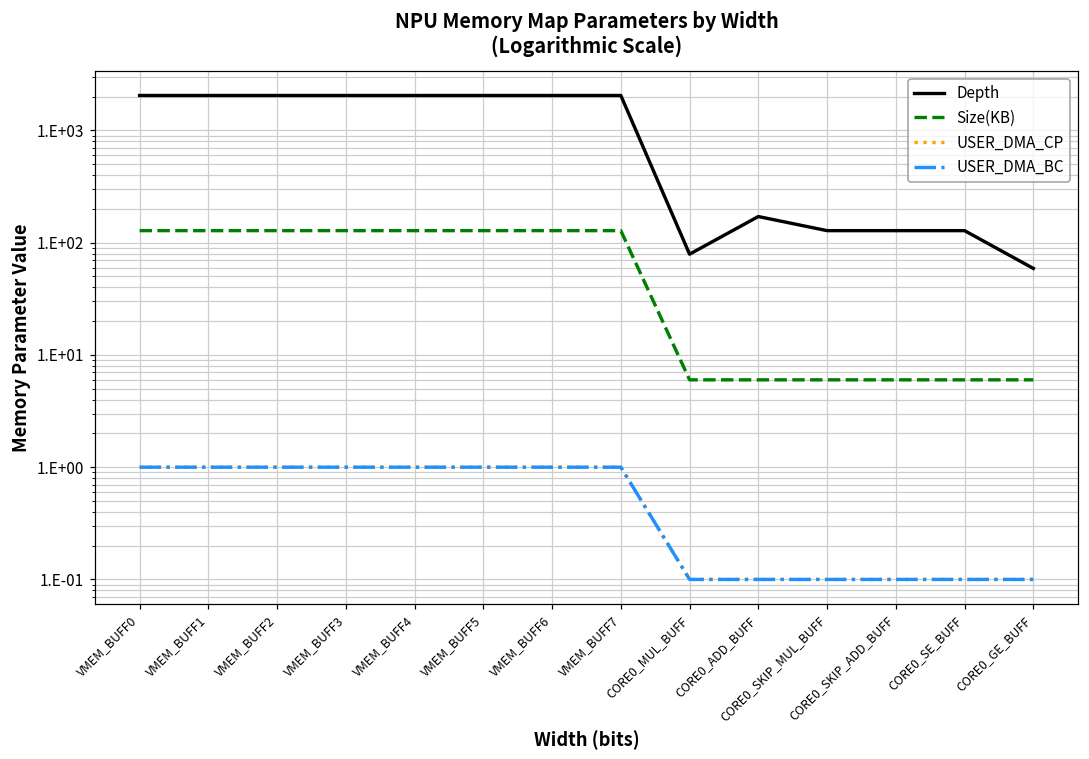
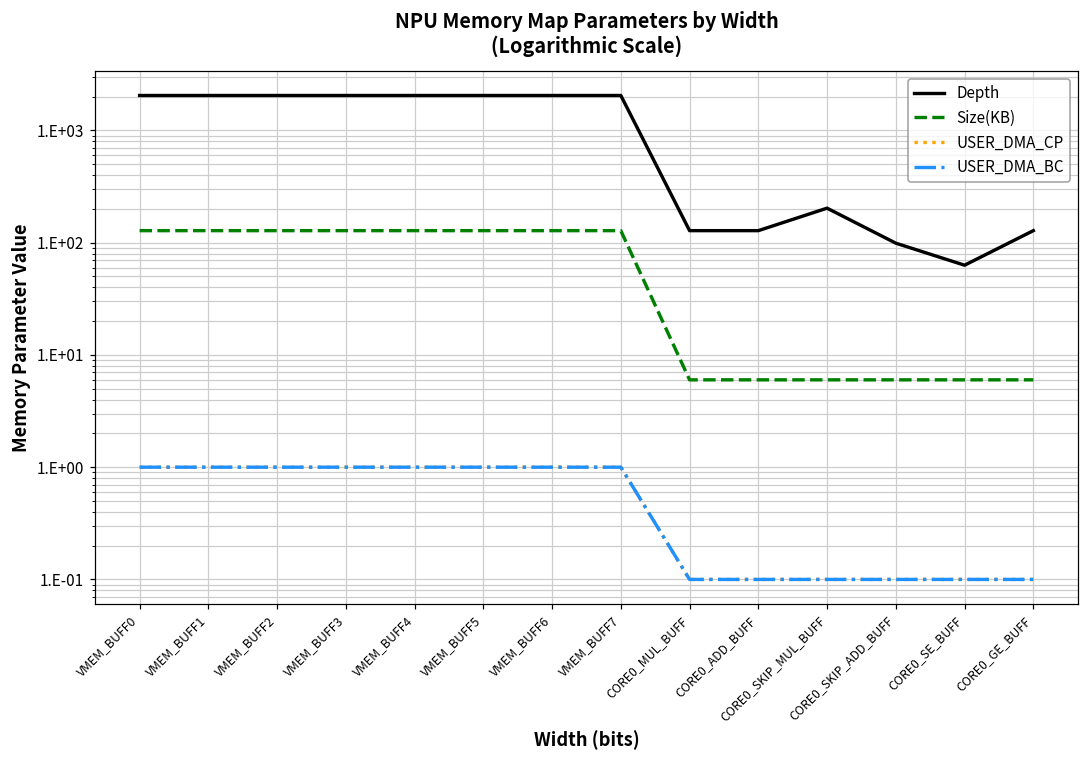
Depth, CORE0_MUL_BUFF: 80 -> 130
Depth, CORE0_ADD_BUFF: 170 -> 130
Depth, CORE0_SKIP_MUL_BUFF: 130 -> 200
Depth, CORE0_SKIP_ADD_BUFF: 130 -> 100
Depth, CORE0_SE_BUFF: 130 -> 60
Depth, CORE0_GE_BUFF: 60 -> 130
